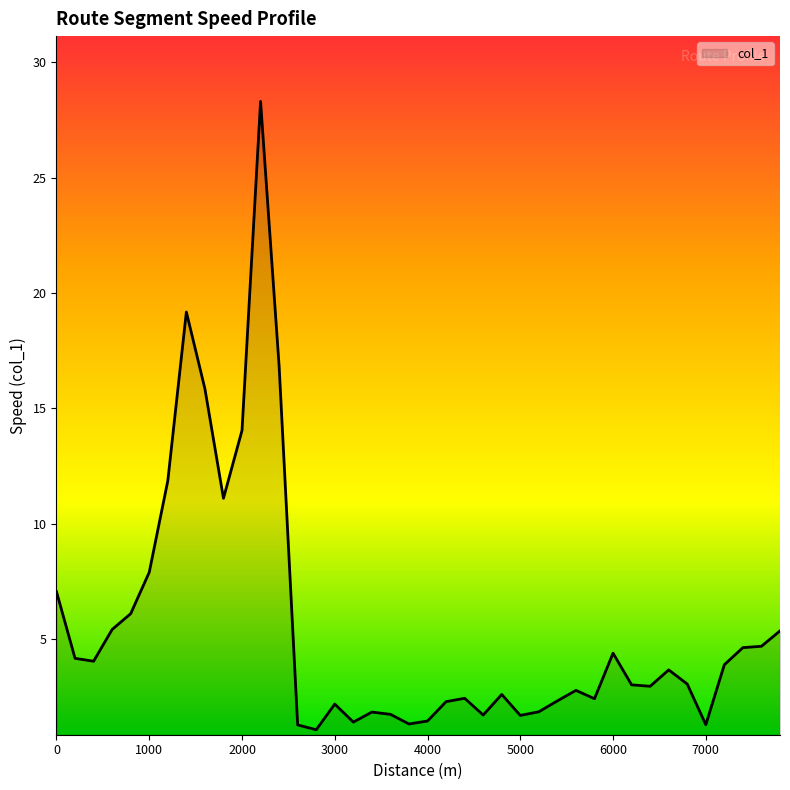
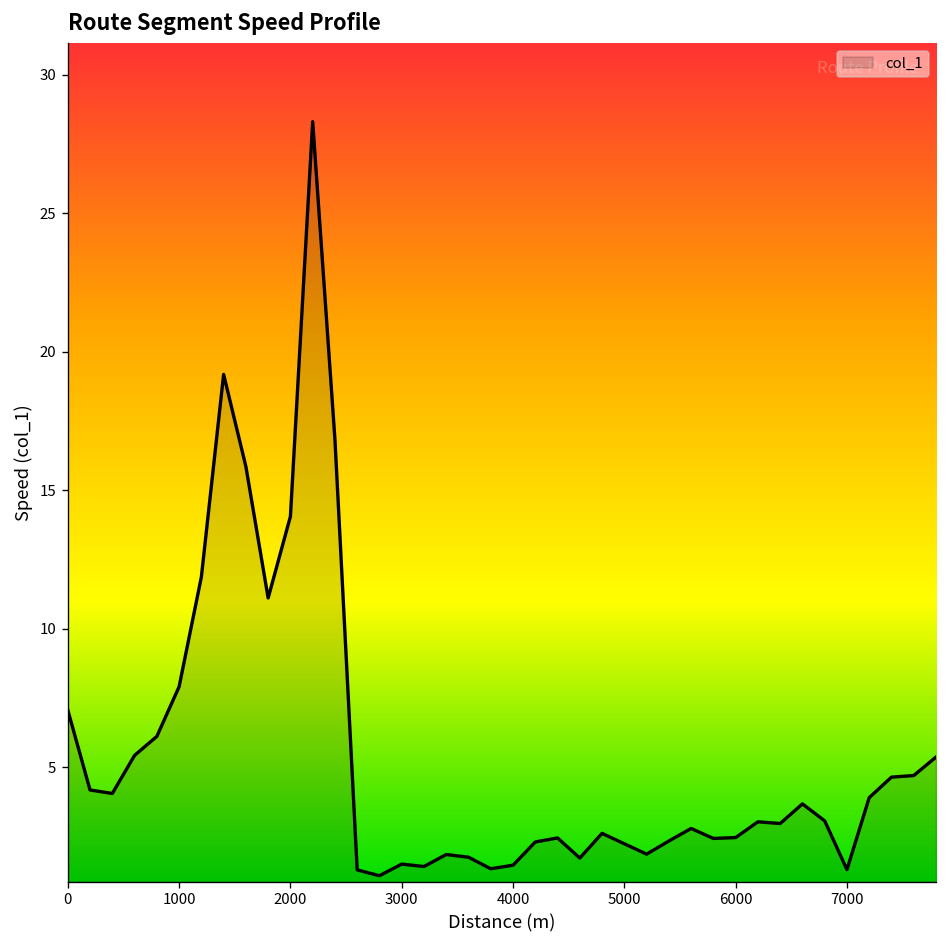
3000: 2.2 -> 1.5
5000: 1.7 -> 2.2
6000: 4.4 -> 2.5
